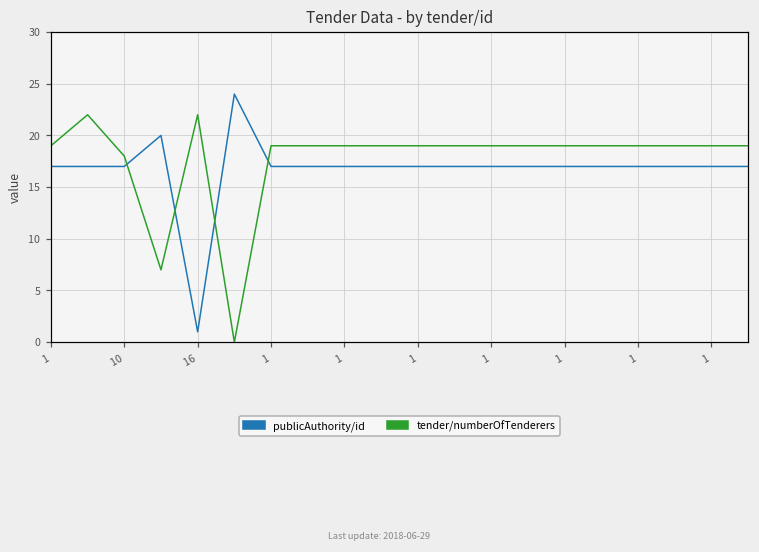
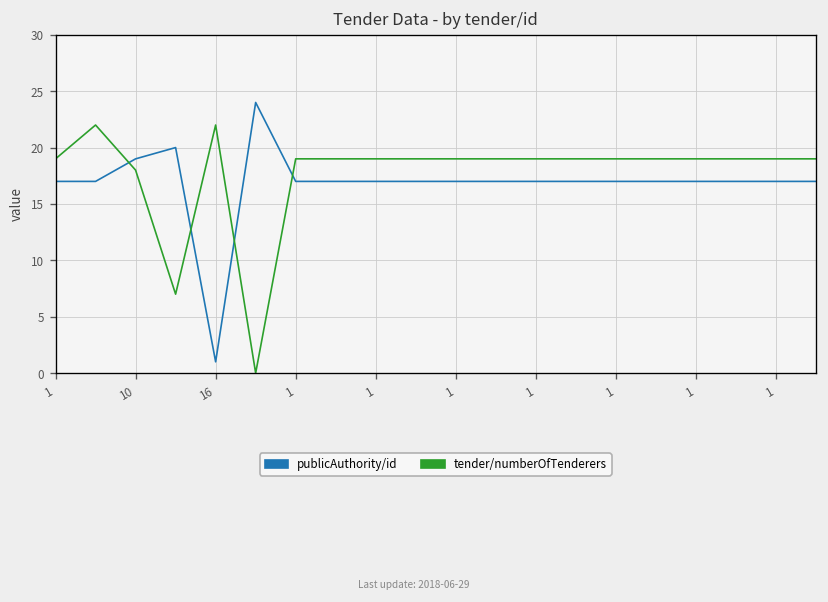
publicAuthority/id, 10: 17 -> 19
